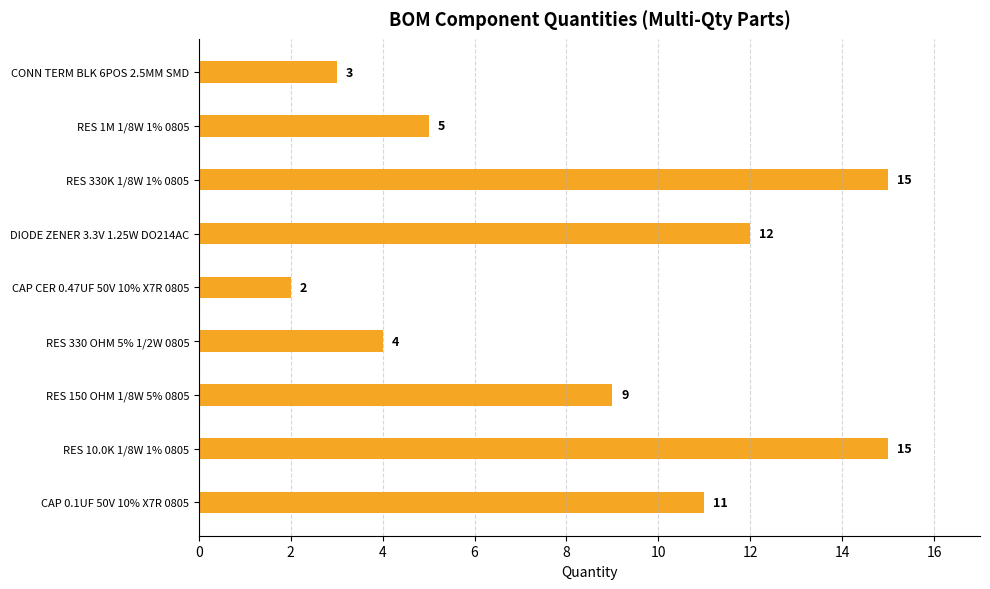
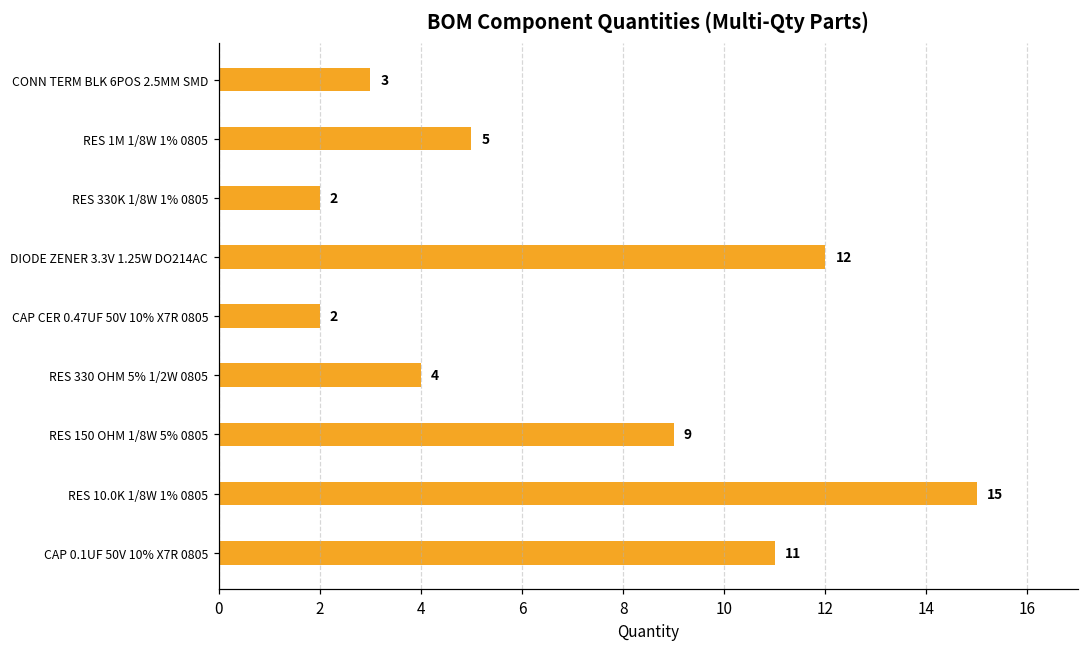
RES 330K 1/8W 1% 0805: 15 -> 2
